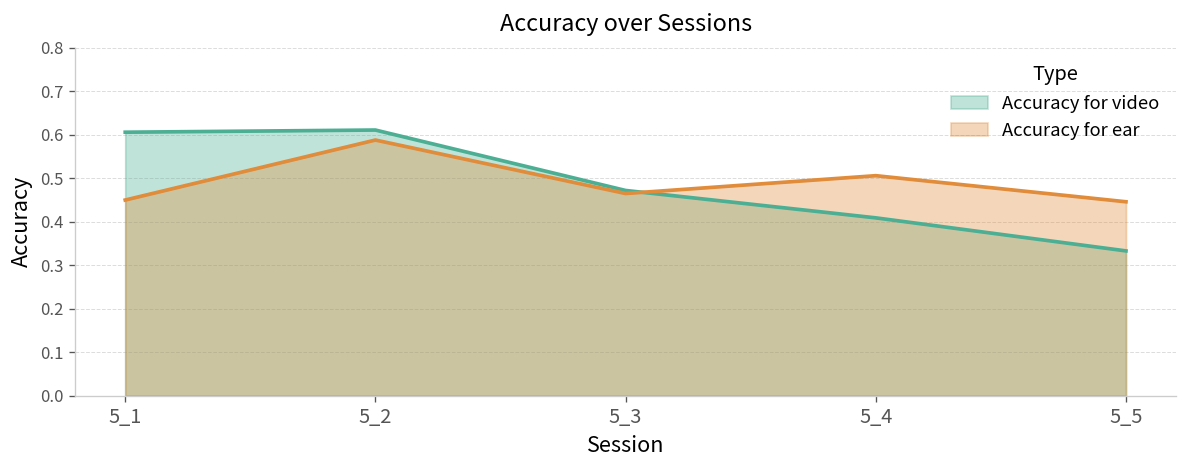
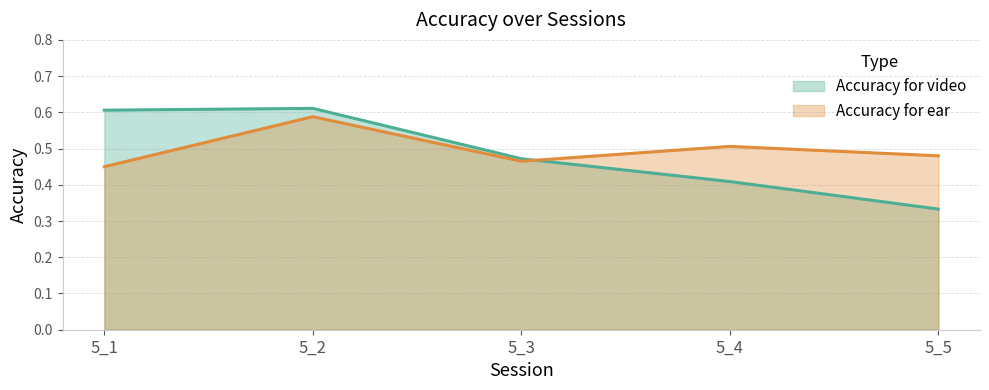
Accuracy for ear, 5_5: 0.45 -> 0.48
